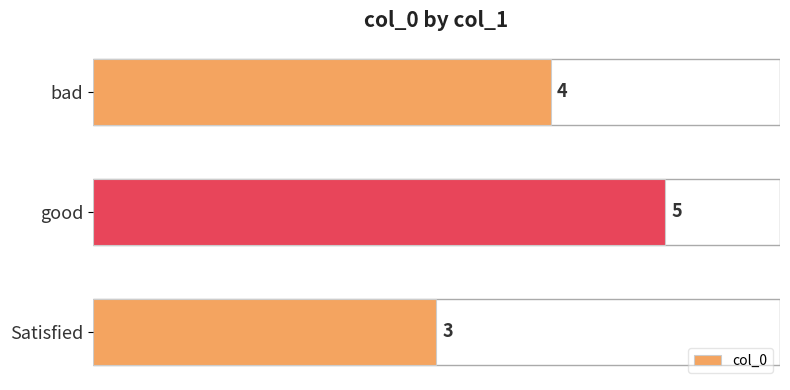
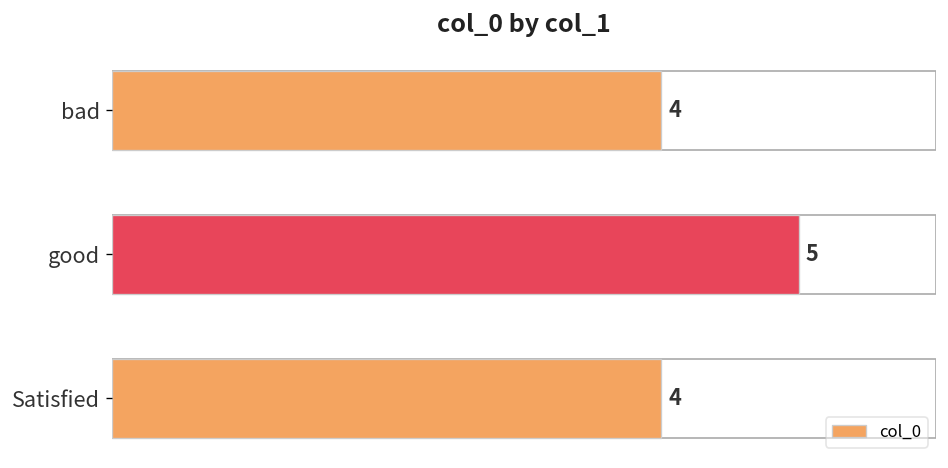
Satisfied: 3 -> 4
